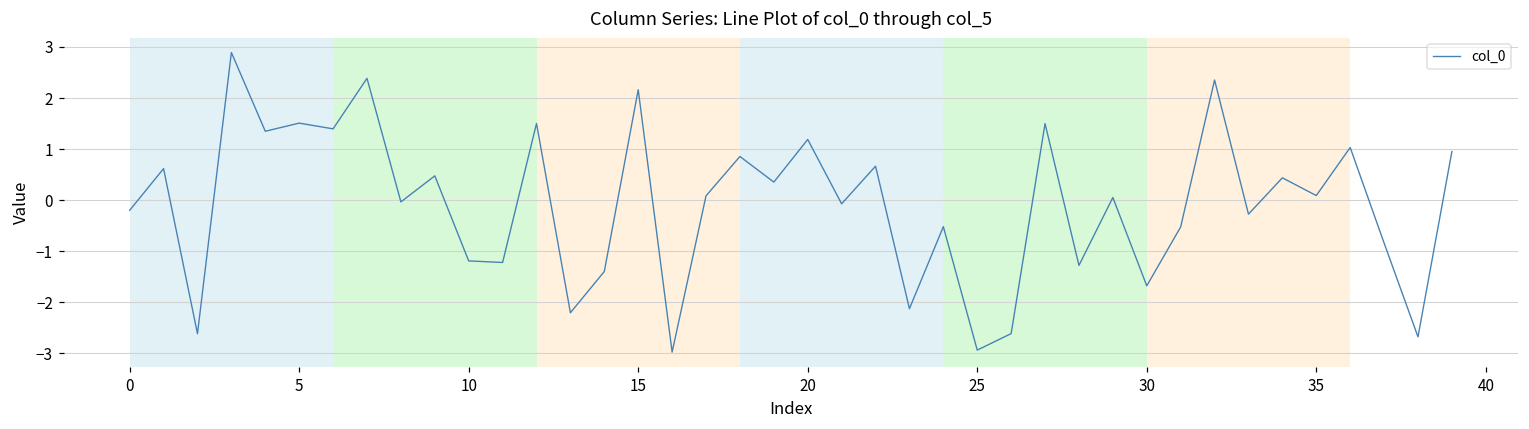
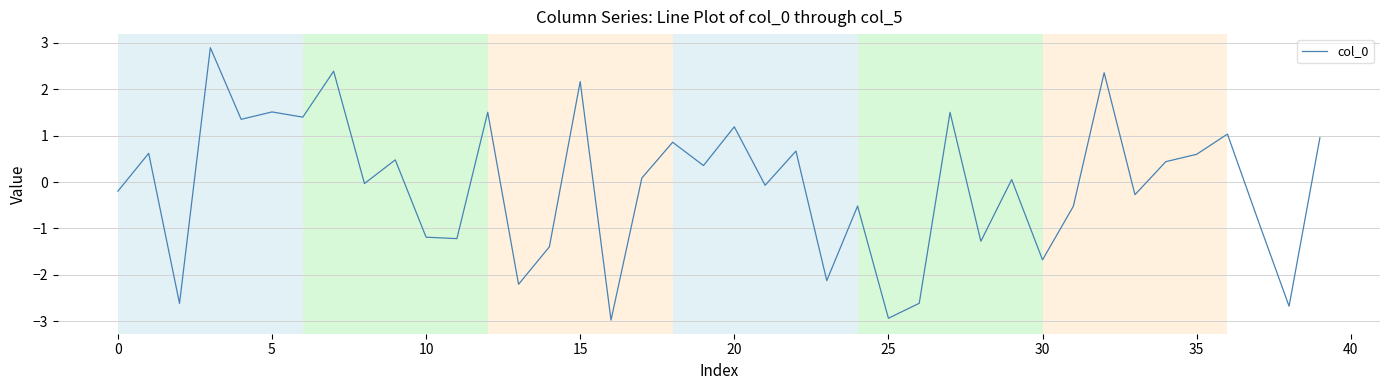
35: 0.1 -> 0.6
